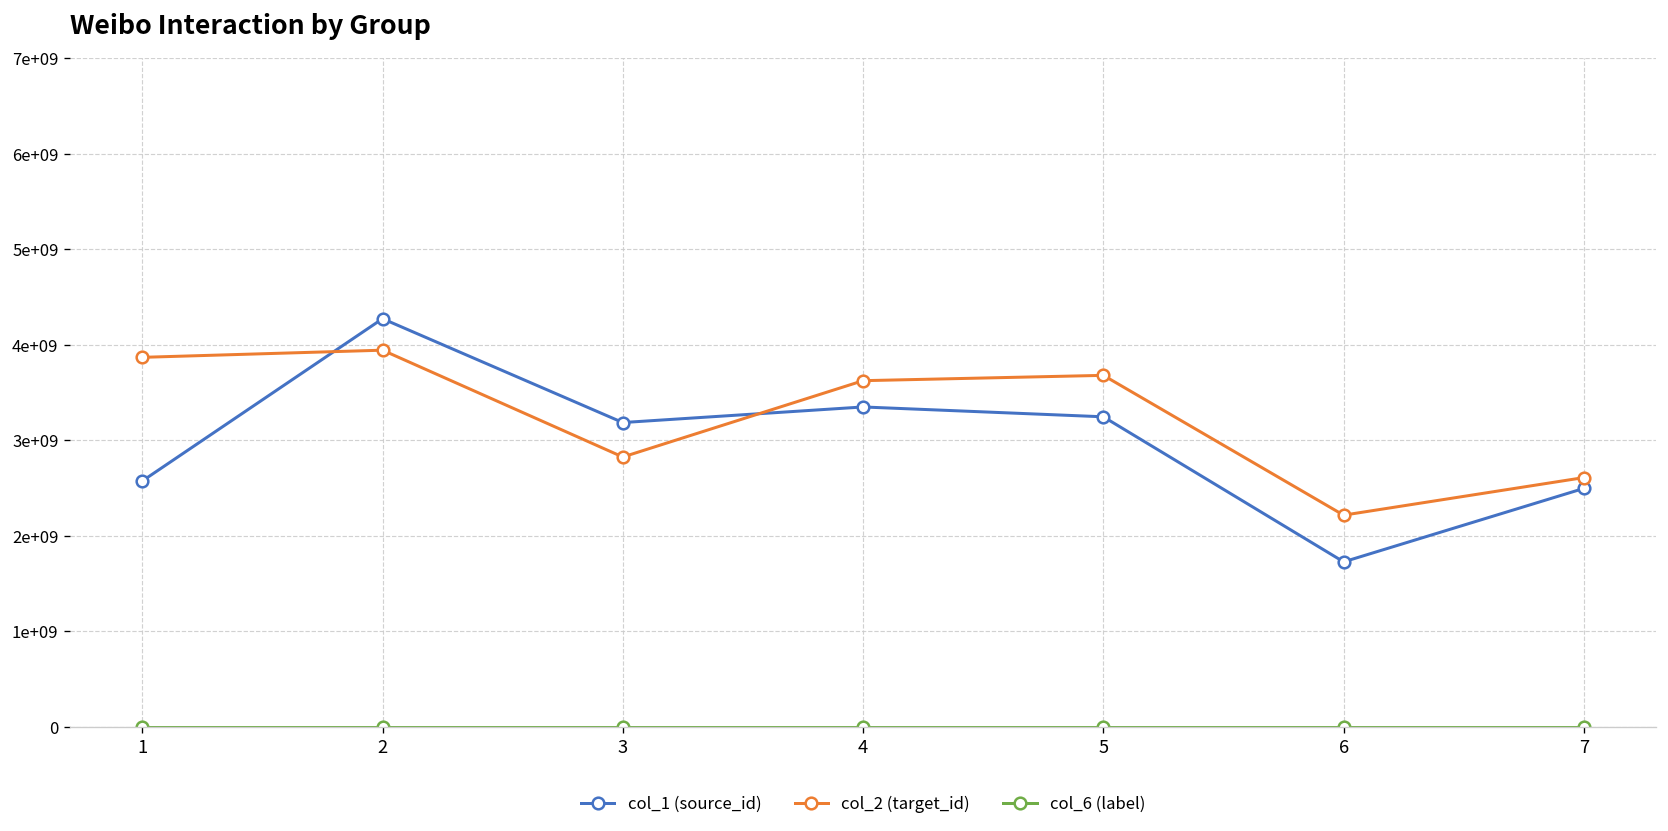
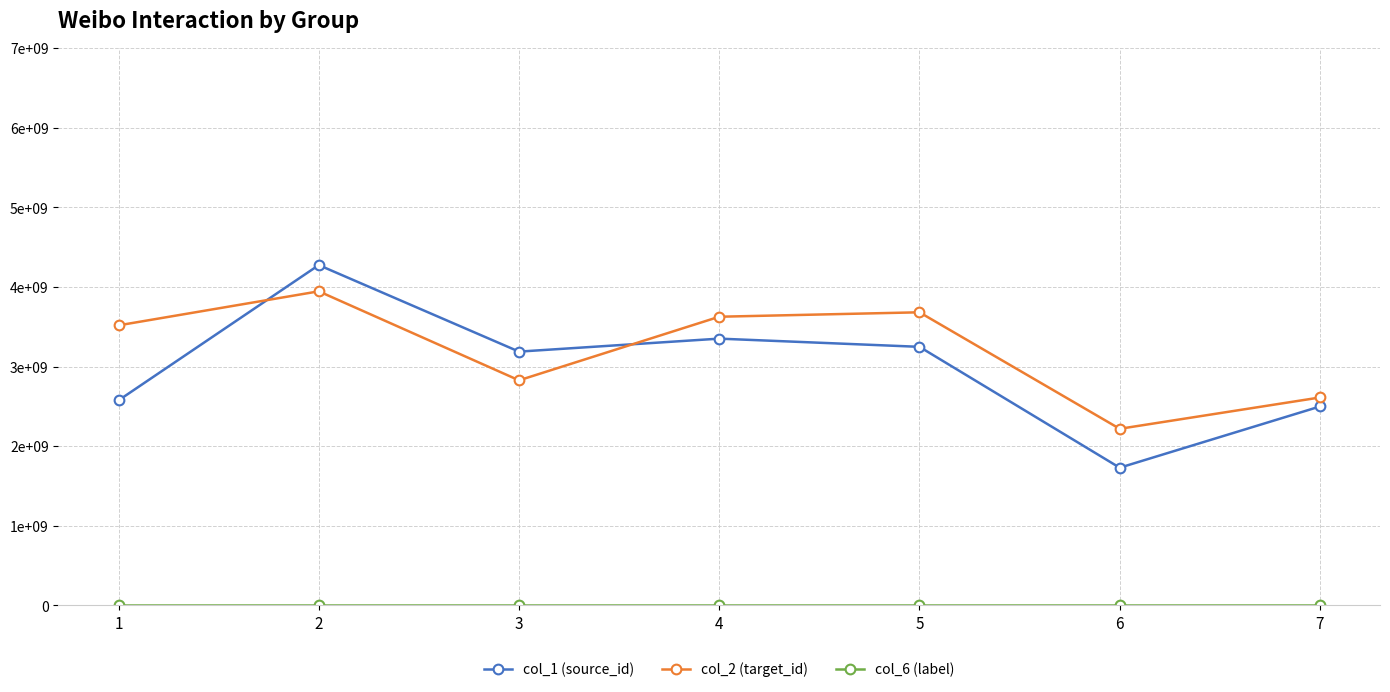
col_2 (target_id), 1: 3900000000 -> 3500000000
